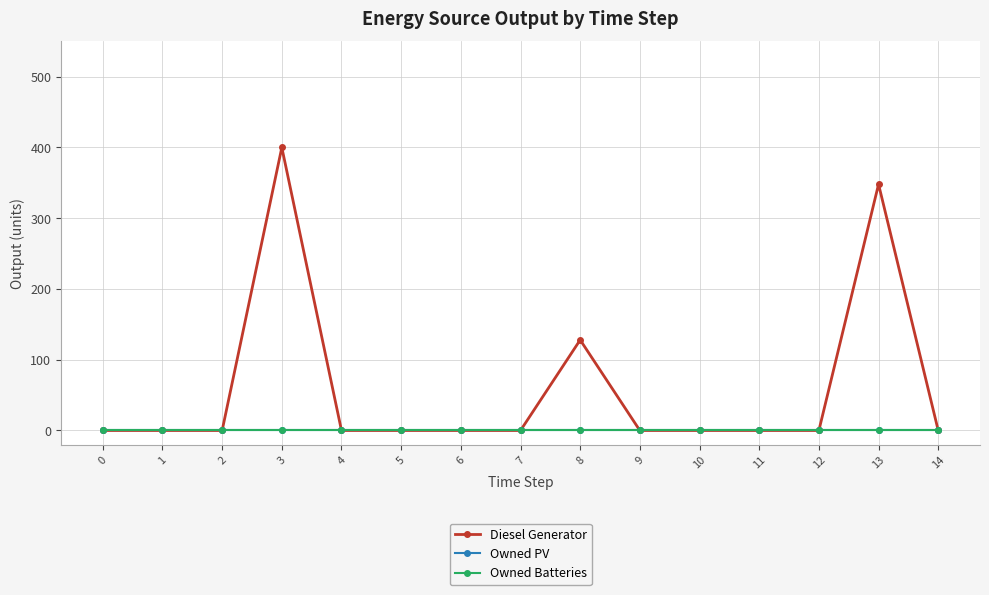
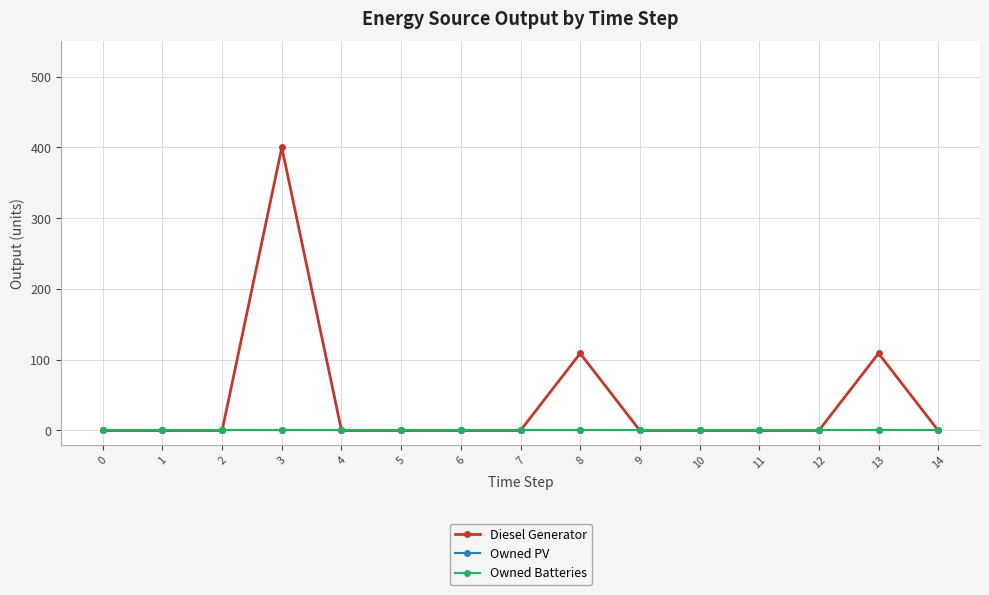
Diesel Generator, 8: 130 -> 110
Diesel Generator, 13: 350 -> 110
